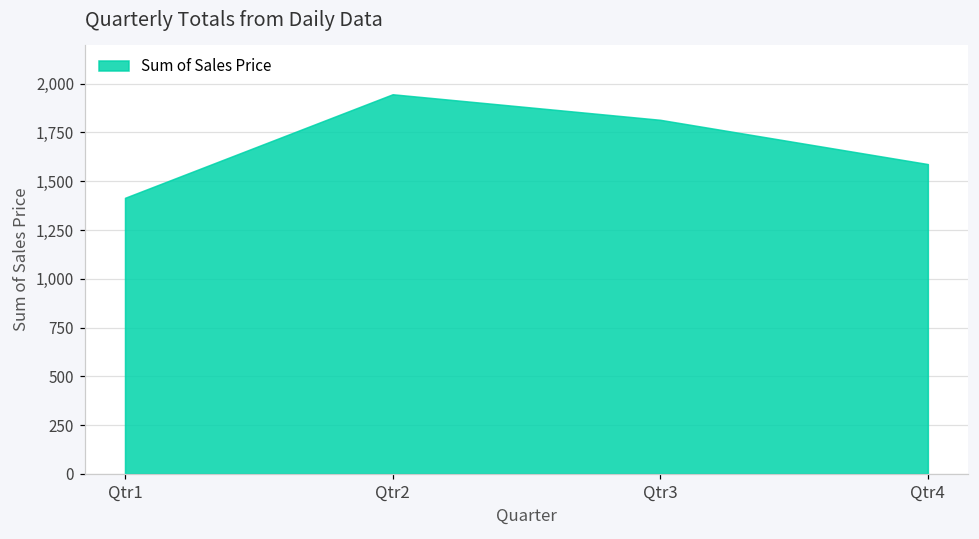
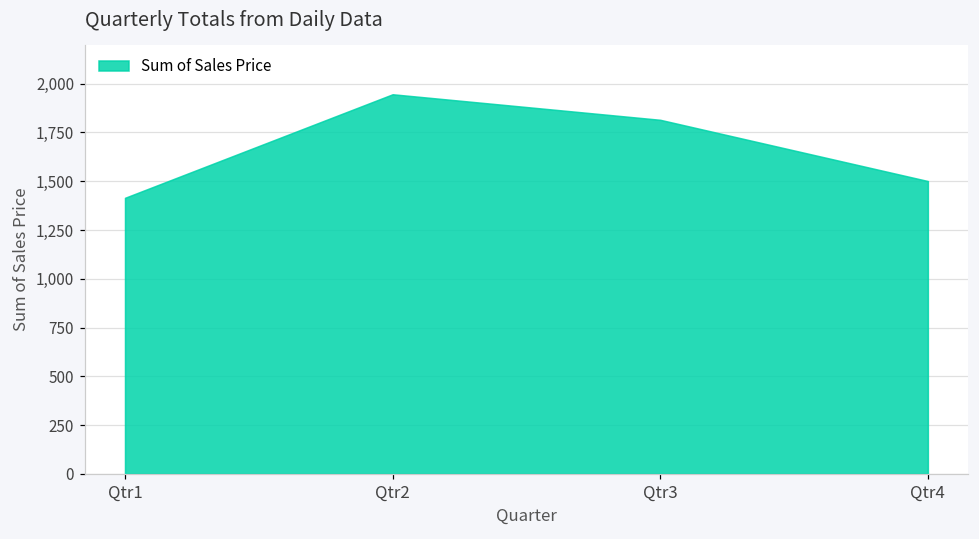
Qtr4: 1,590 -> 1,500
